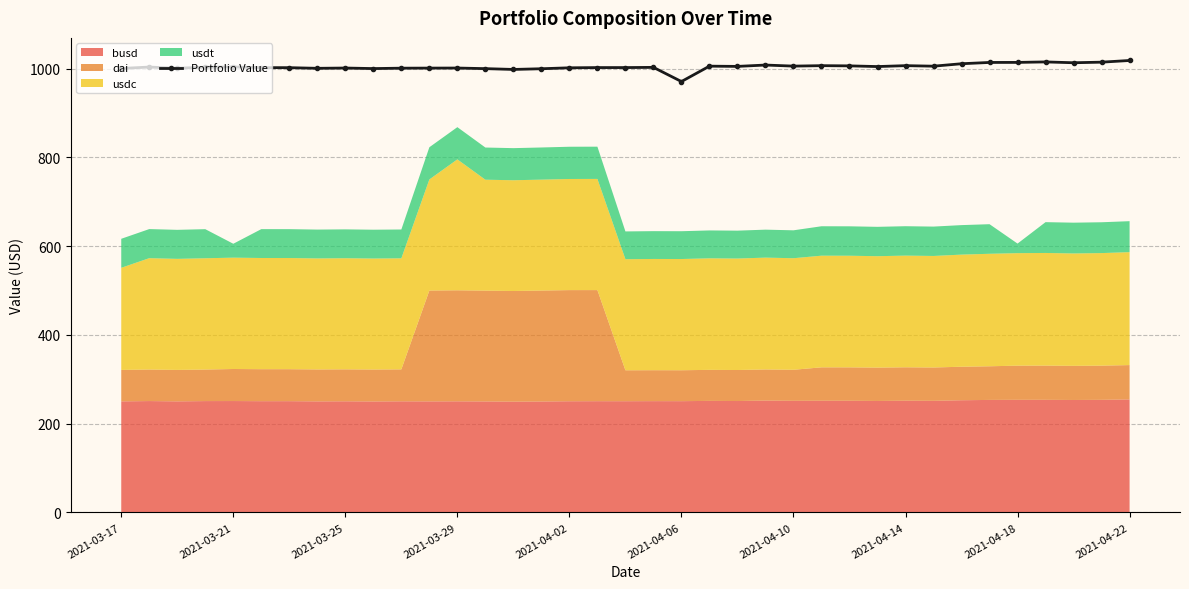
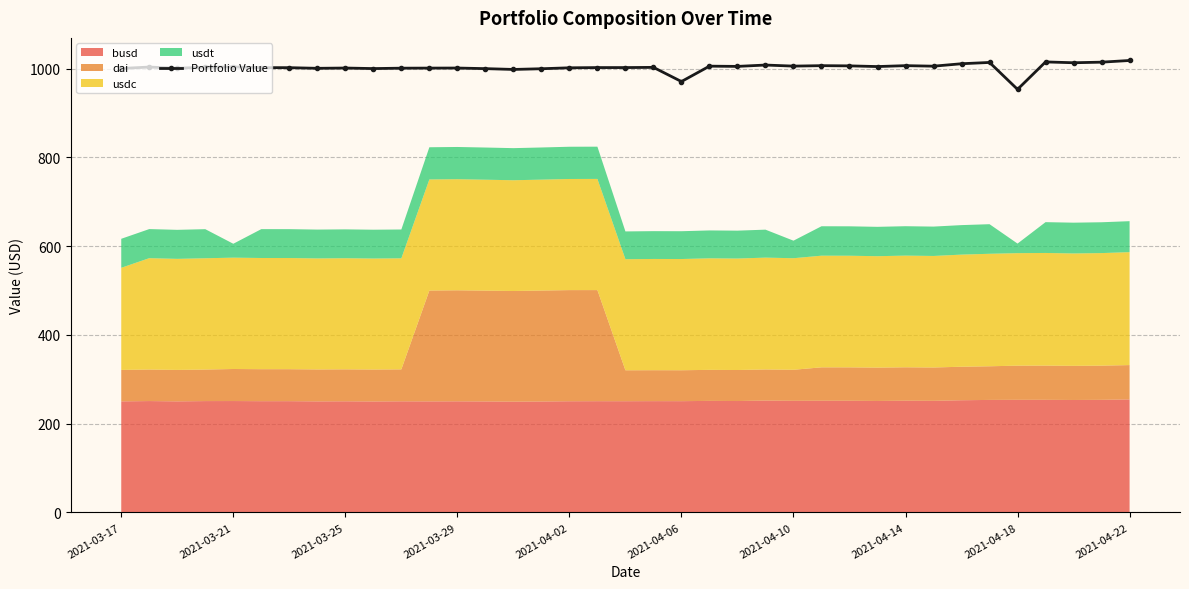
usdc, 2021-03-29: 290 -> 250
usdt, 2021-04-10: 60 -> 40
Portfolio Value, 2021-04-18: 1010 -> 950
